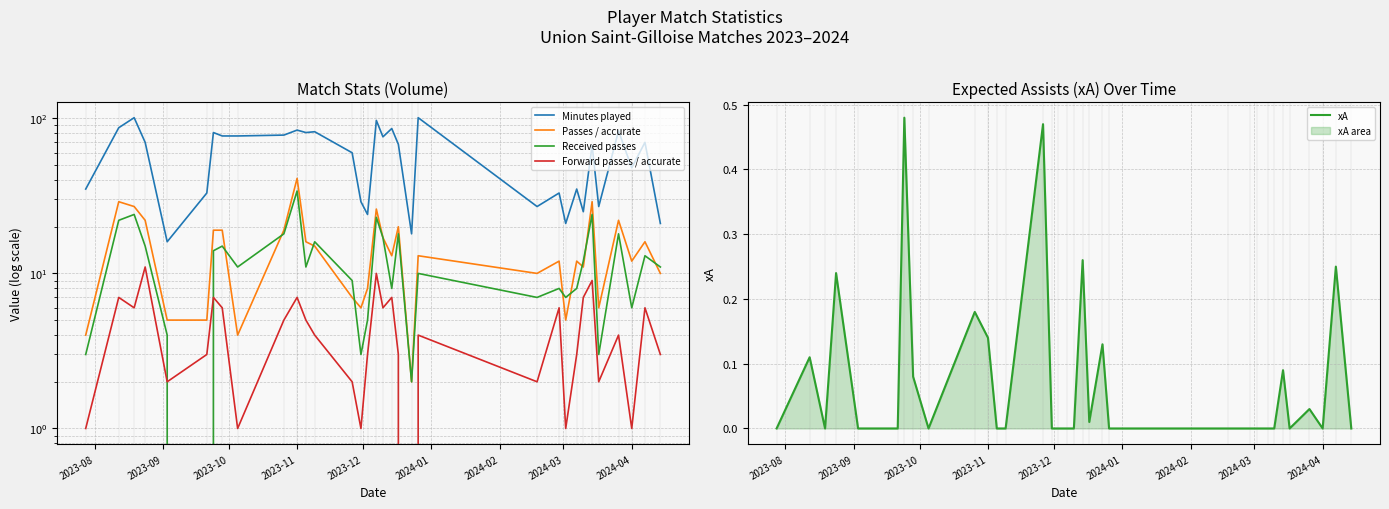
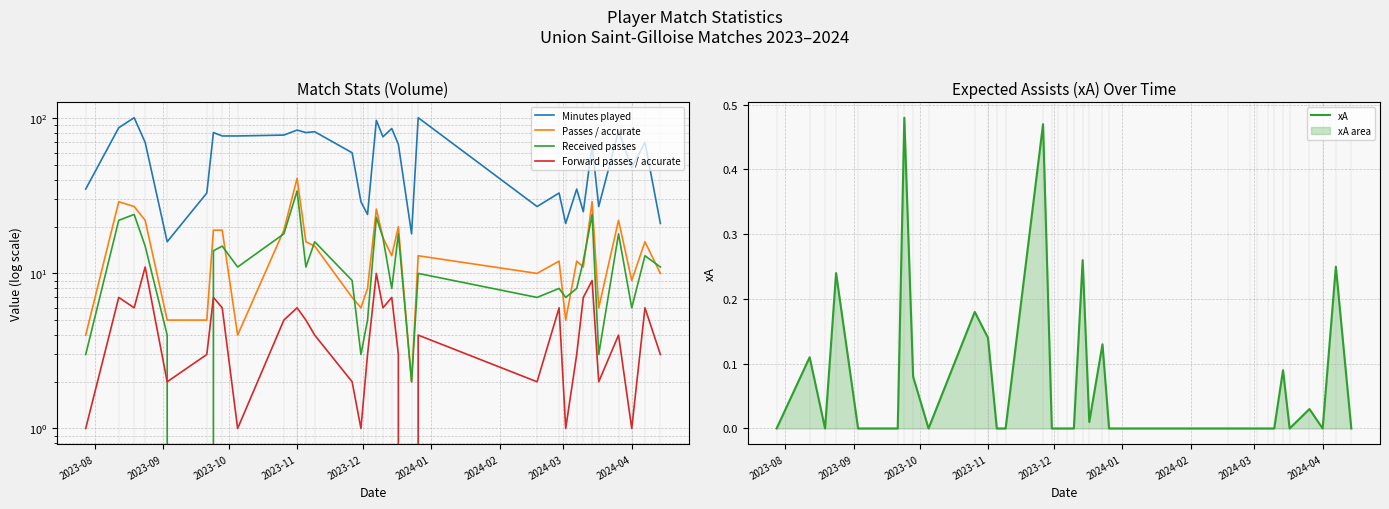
Match Stats (Volume), Forward passes / accurate, 2023-11: 7 -> 6
Match Stats (Volume), Passes / accurate, 2024-04: 12 -> 9
